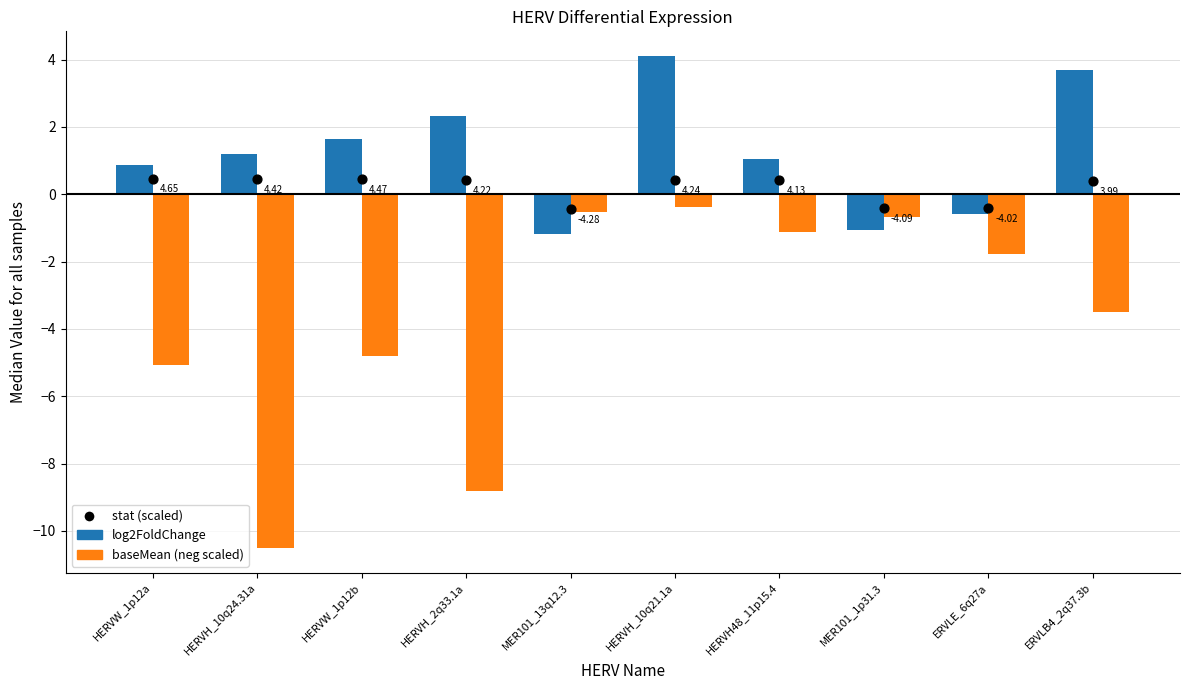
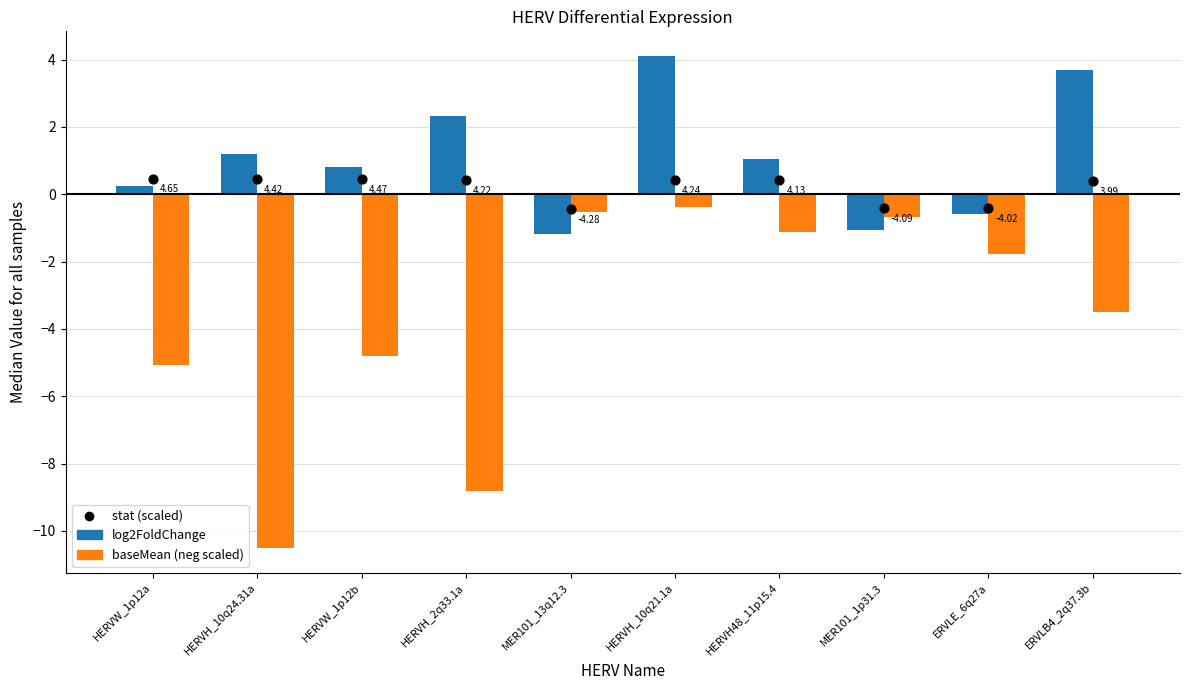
log2FoldChange, HERVW_1p12a: 0.9 -> 0.2
log2FoldChange, HERVW_1p12b: 1.7 -> 0.8
